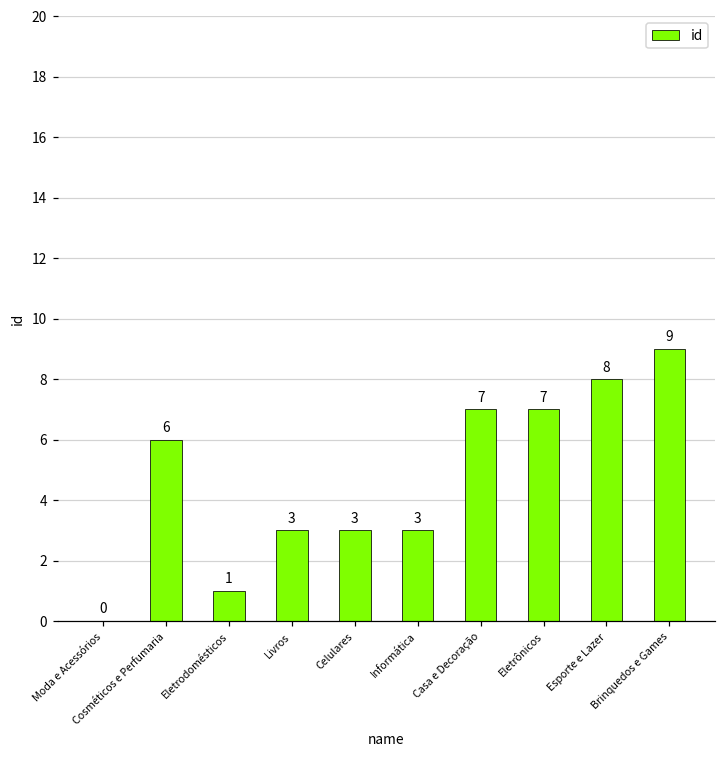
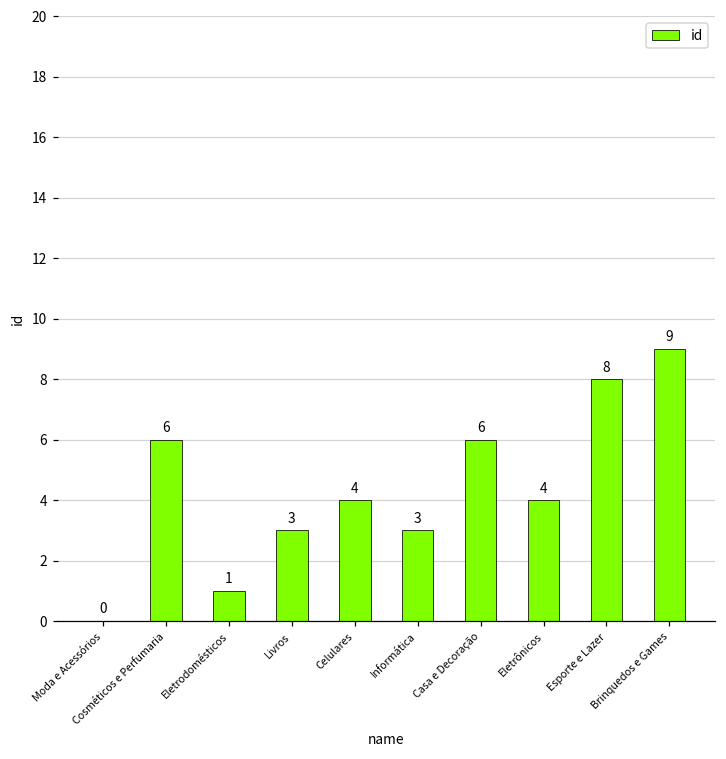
Celulares: 3 -> 4
Casa e Decoração: 7 -> 6
Eletrônicos: 7 -> 4
